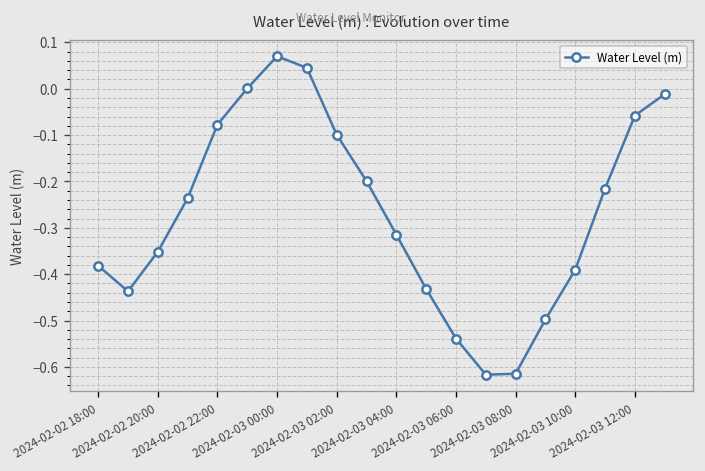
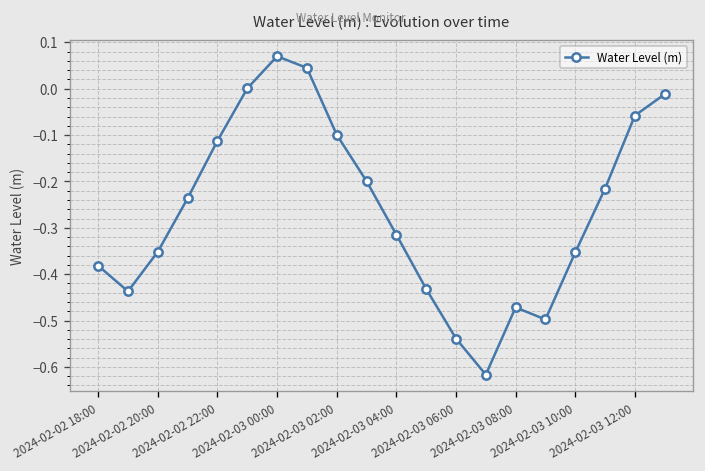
2024-02-02 22:00: -0.08 -> -0.11
2024-02-03 08:00: -0.61 -> -0.47
2024-02-03 10:00: -0.39 -> -0.35
